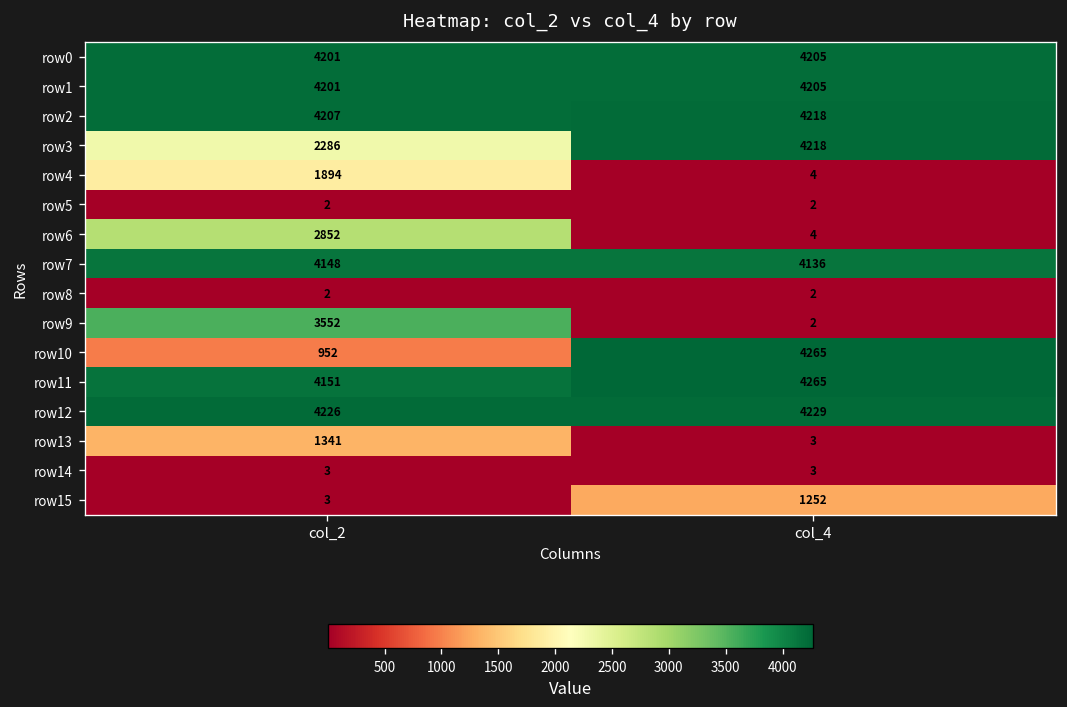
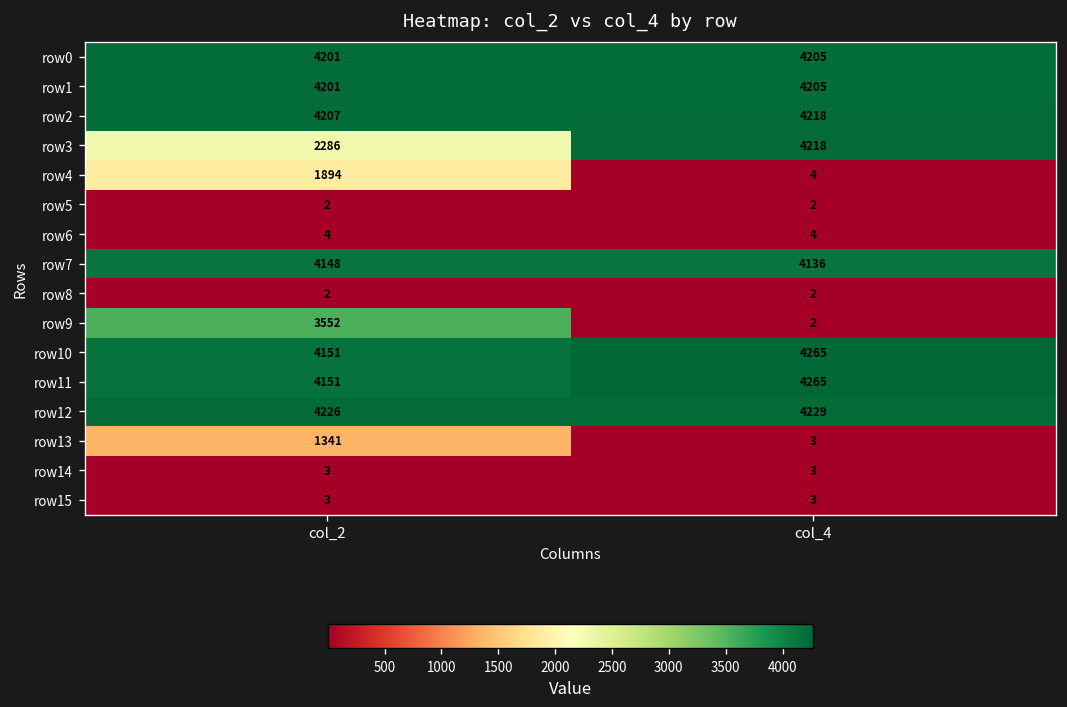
row6, col_2: 2852 -> 4
row10, col_2: 952 -> 4151
row15, col_4: 1252 -> 3
